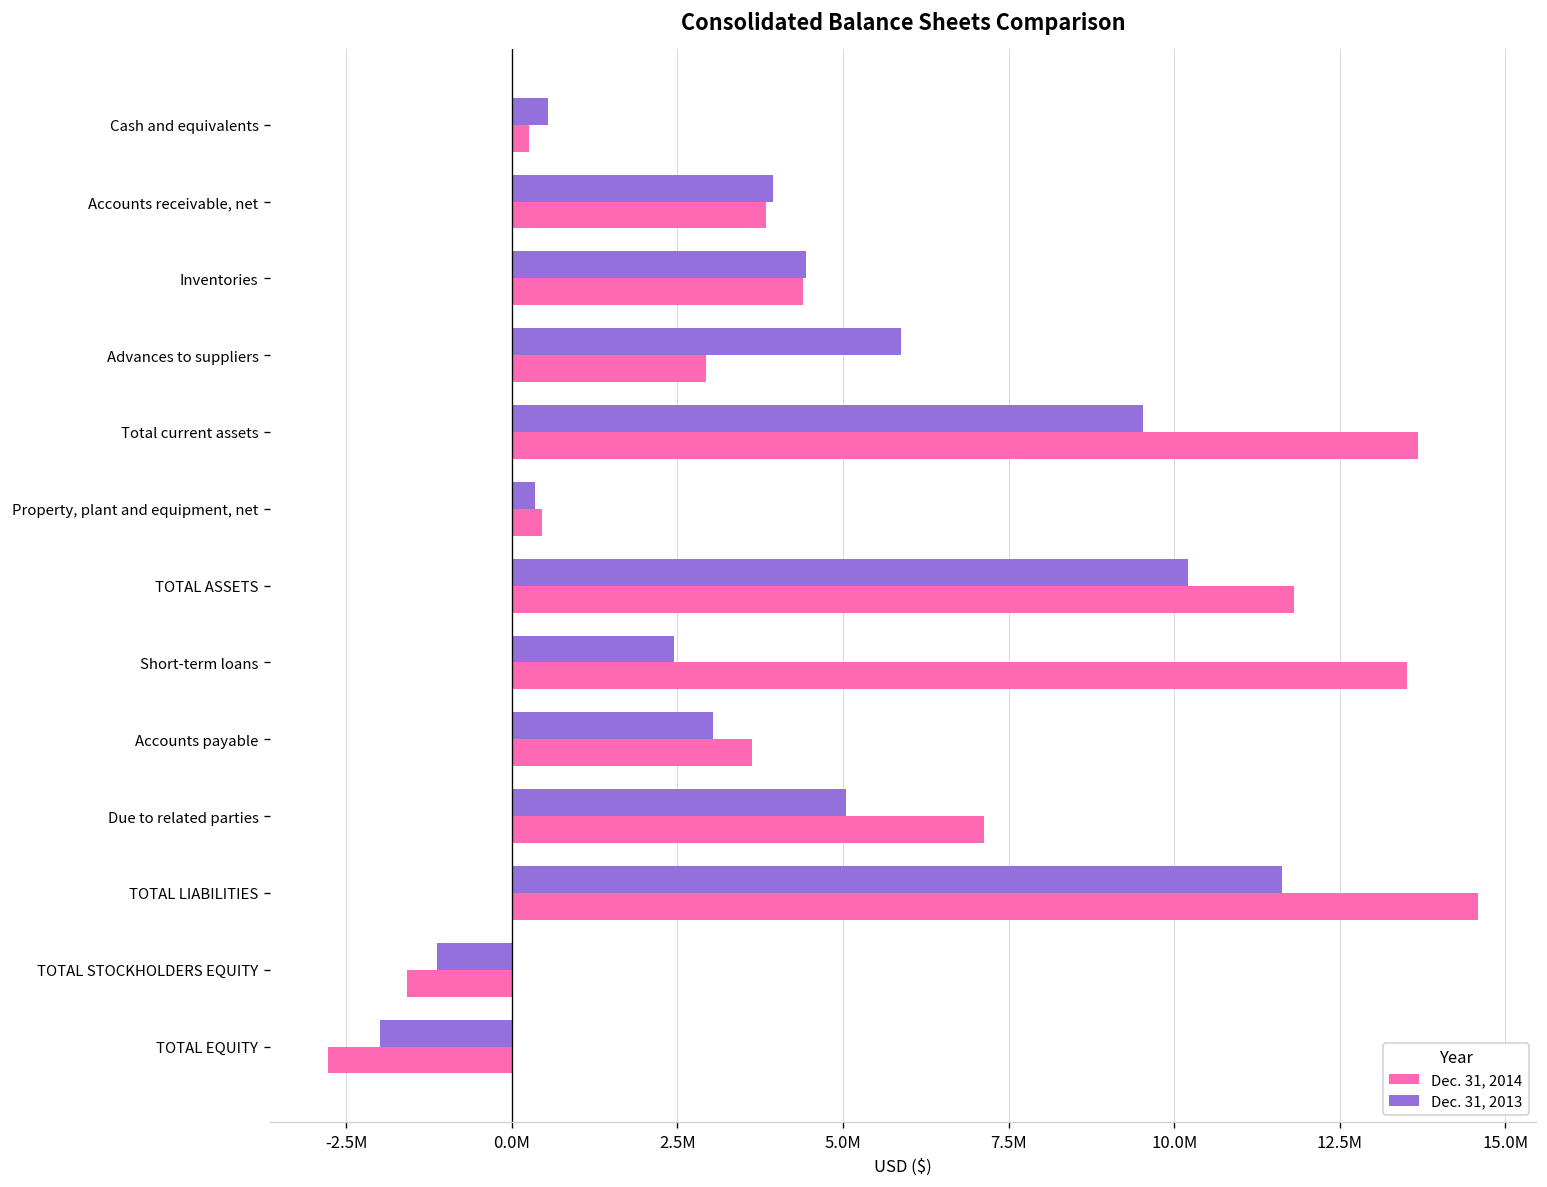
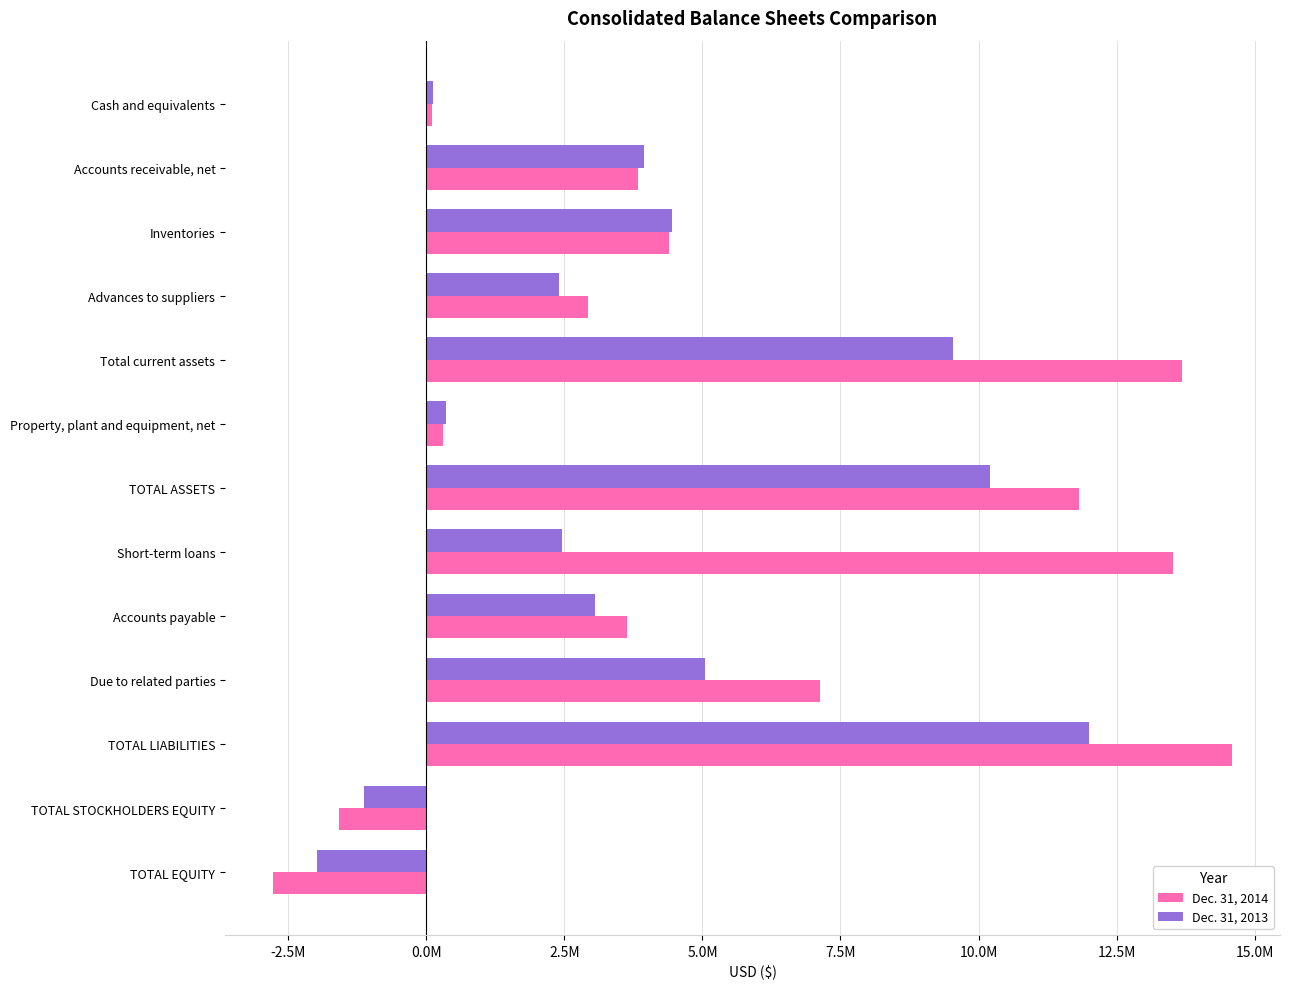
Dec. 31, 2013, Cash and equivalents: 500000 -> 100000
Dec. 31, 2014, Cash and equivalents: 300000 -> 100000
Dec. 31, 2013, Advances to suppliers: 5900000 -> 2400000
Dec. 31, 2014, Property, plant and equipment, net: 500000 -> 300000
Dec. 31, 2013, TOTAL LIABILITIES: 11600000 -> 12000000
